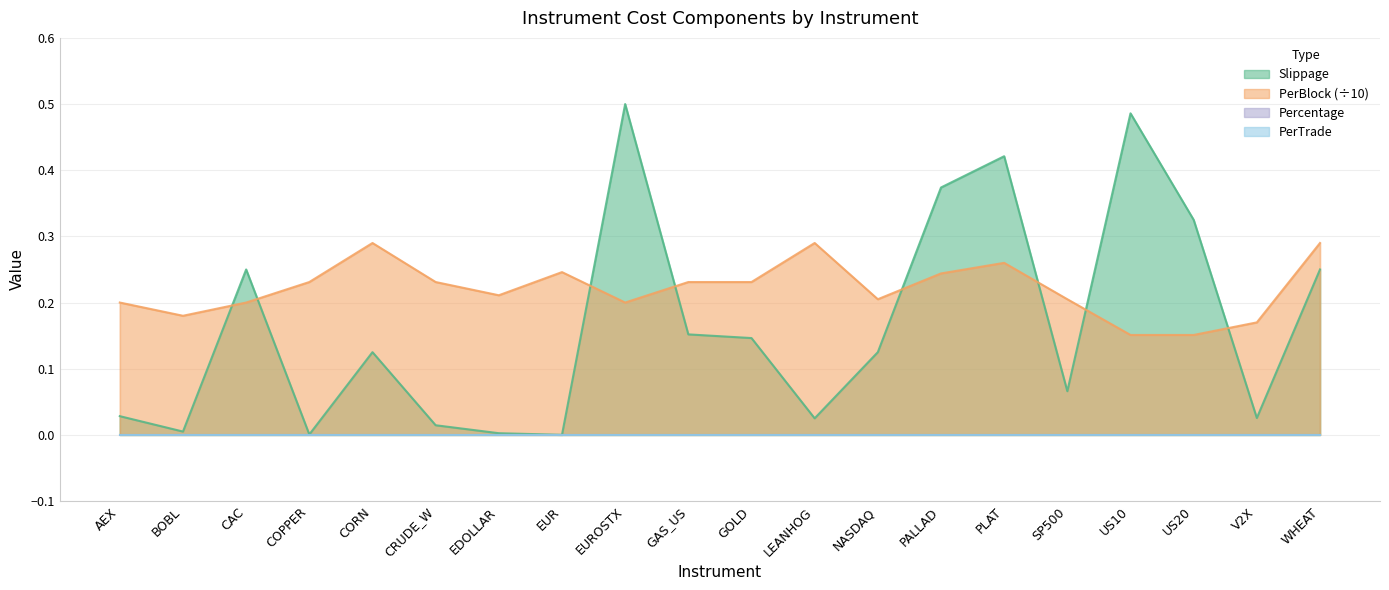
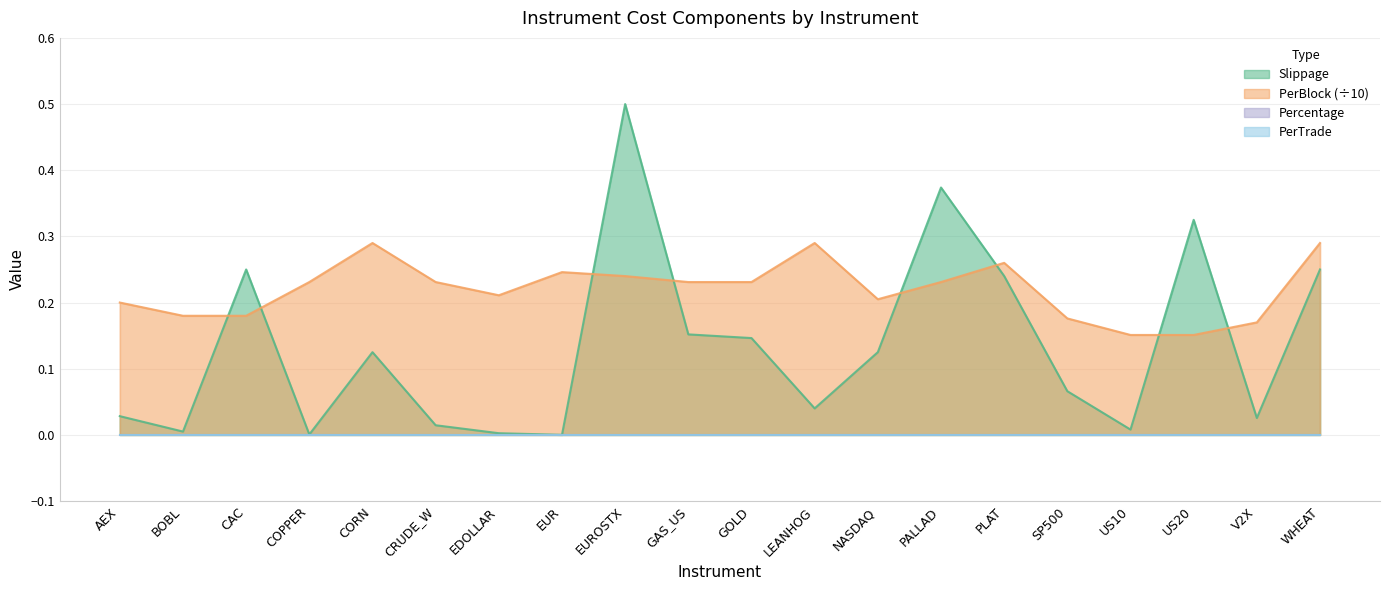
PerBlock (÷10), CAC: 0.20 -> 0.18
PerBlock (÷10), EUROSTX: 0.20 -> 0.24
Slippage, LEANHOG: 0.03 -> 0.04
PerBlock (÷10), PALLAD: 0.24 -> 0.23
Slippage, PLAT: 0.42 -> 0.24
PerBlock (÷10), SP500: 0.21 -> 0.18
Slippage, US10: 0.49 -> 0.01
